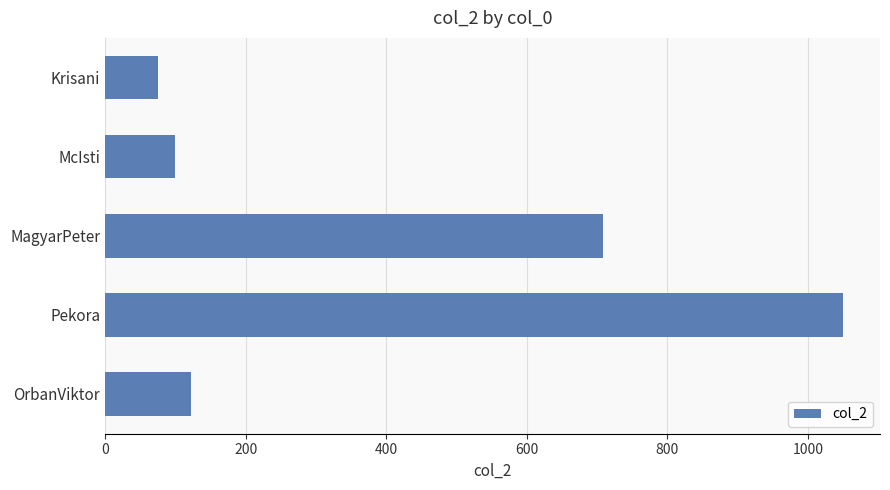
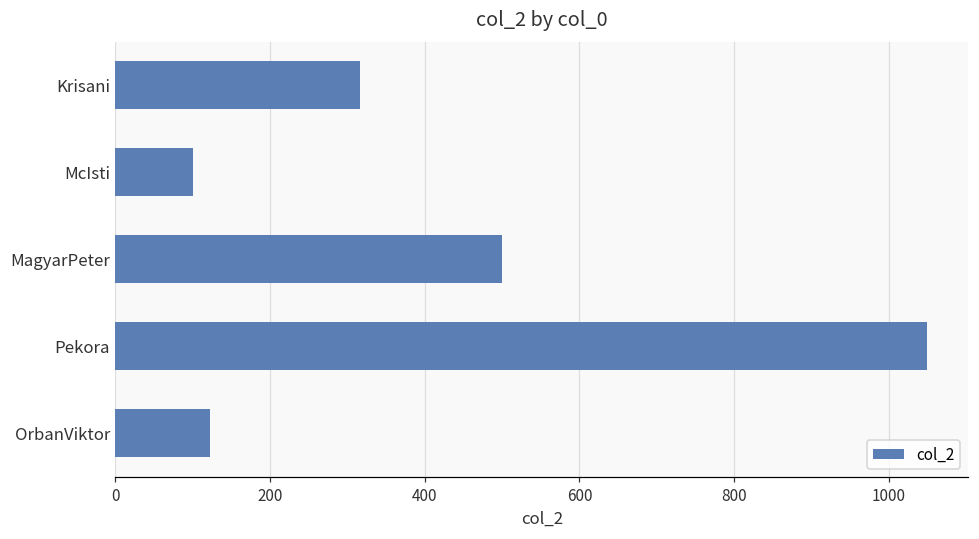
Krisani: 80 -> 320
MagyarPeter: 710 -> 500
